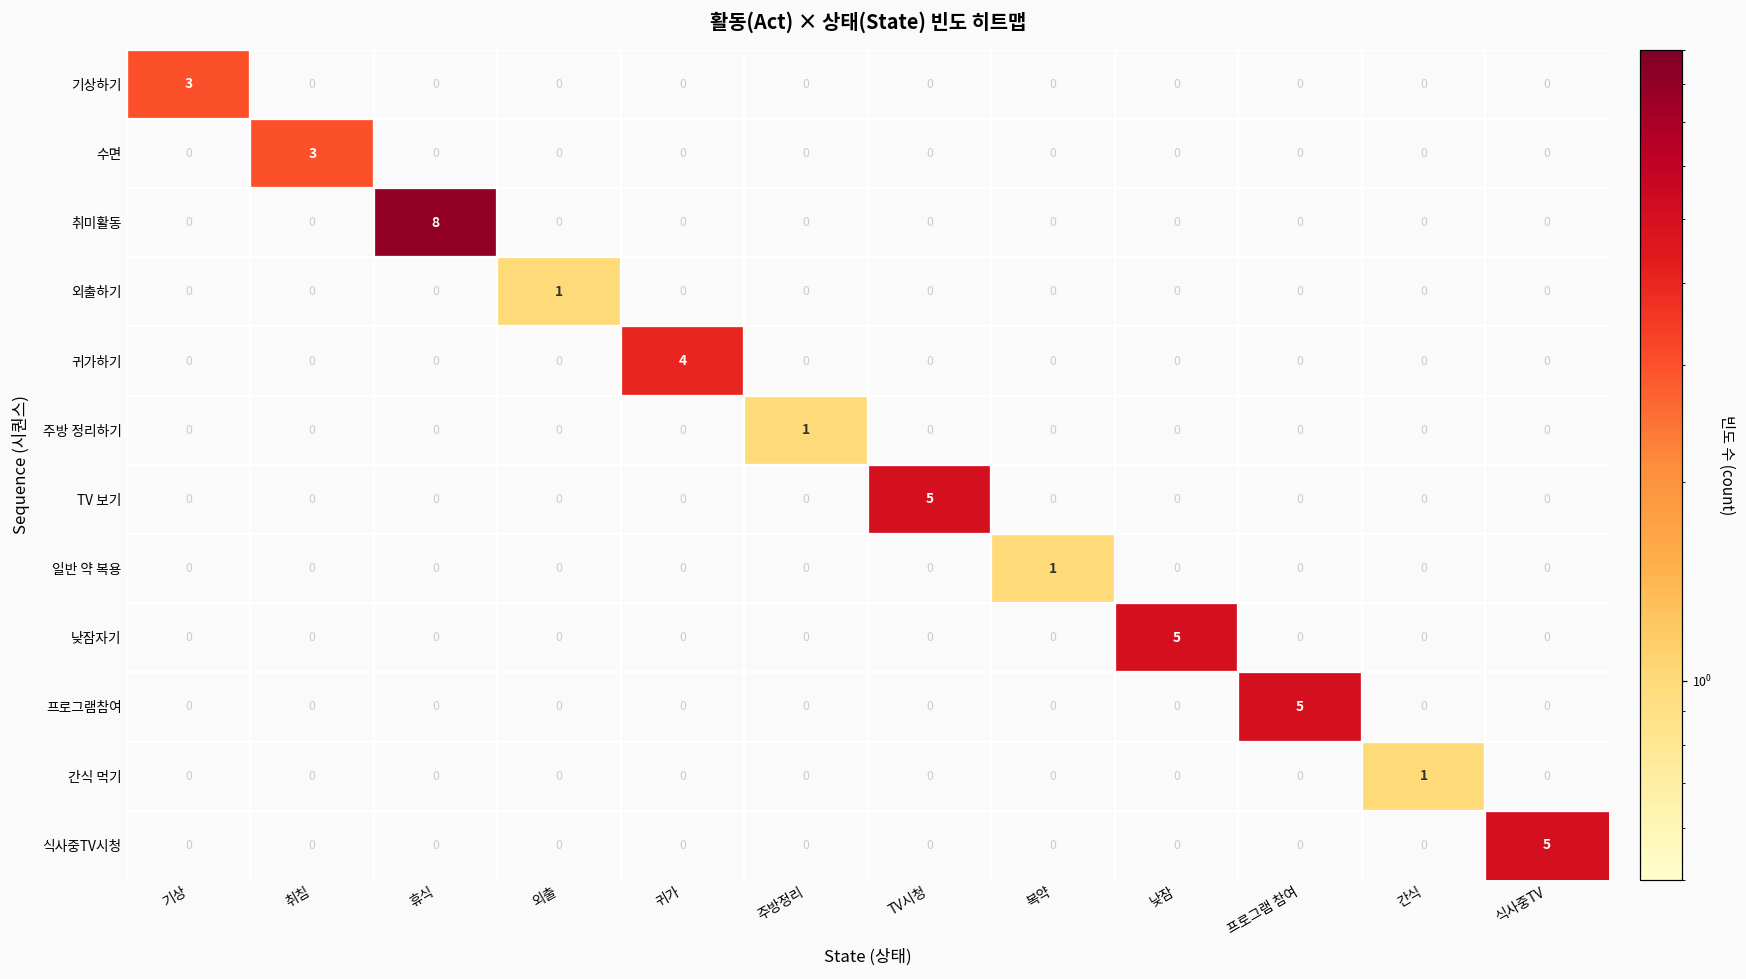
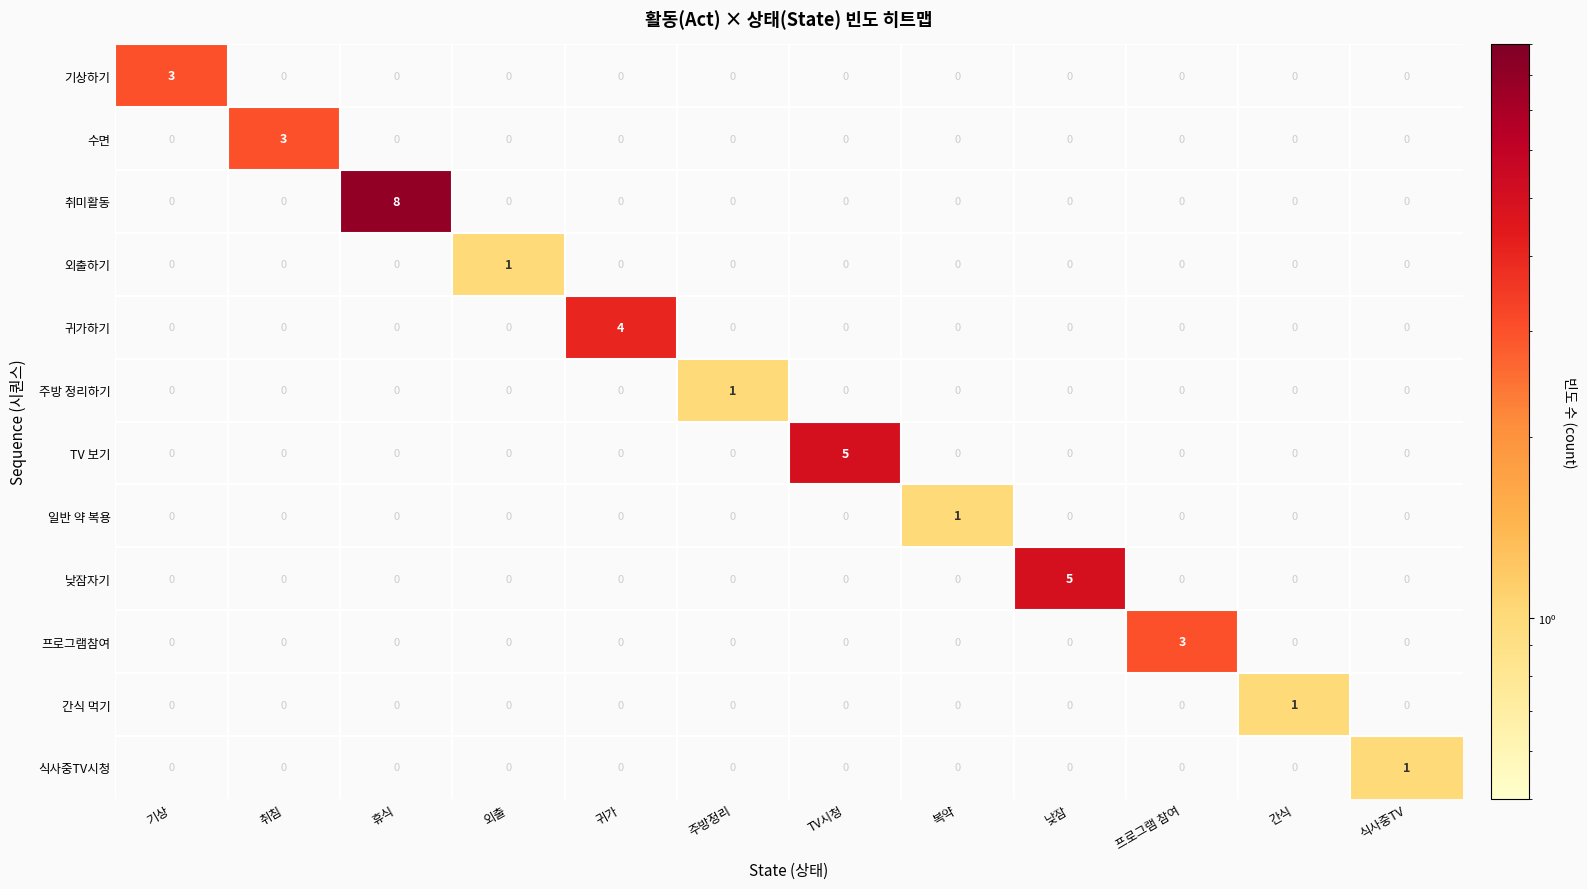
프로그램참여, 프로그램 참여: 5 -> 3
식사중TV시청, 식사중TV: 5 -> 1
